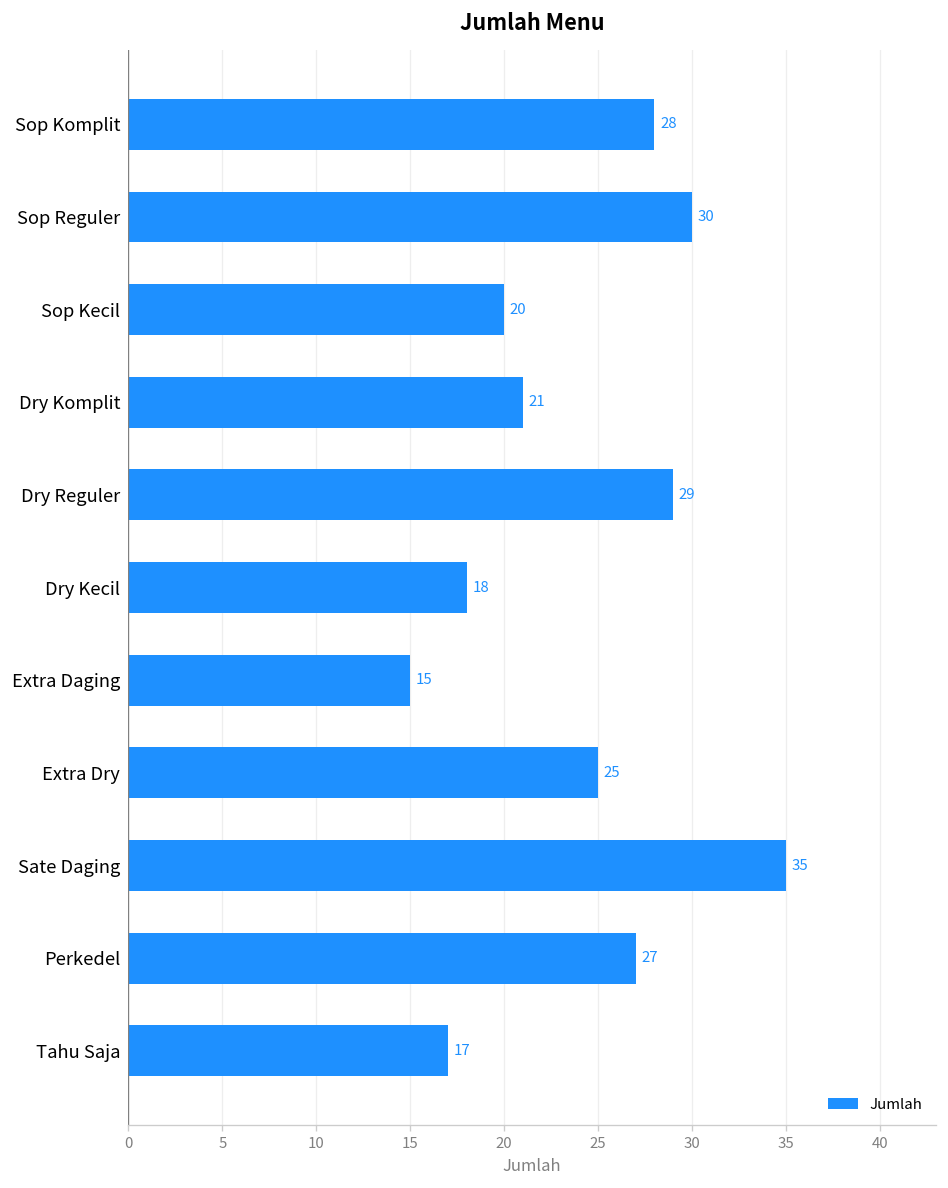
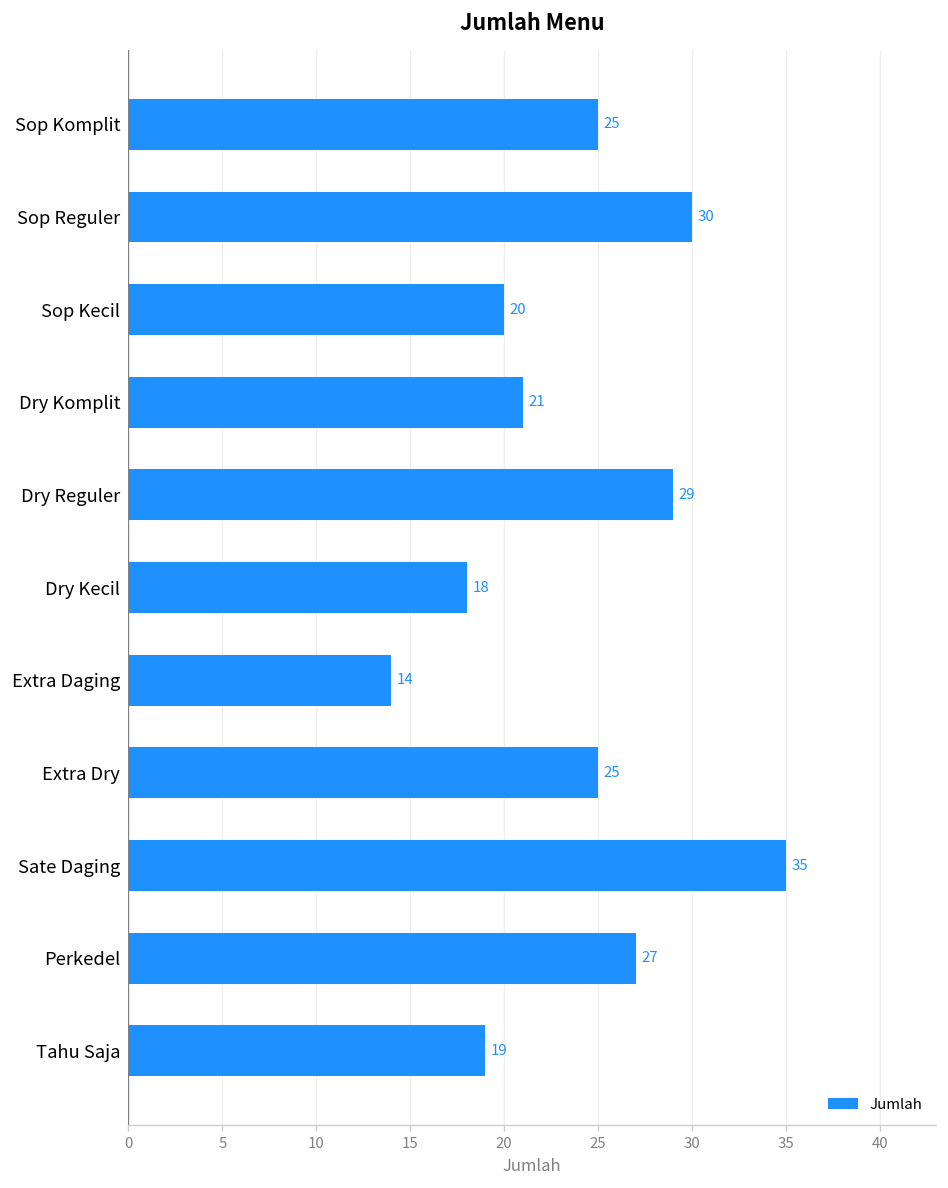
Sop Komplit: 28 -> 25
Extra Daging: 15 -> 14
Tahu Saja: 17 -> 19
